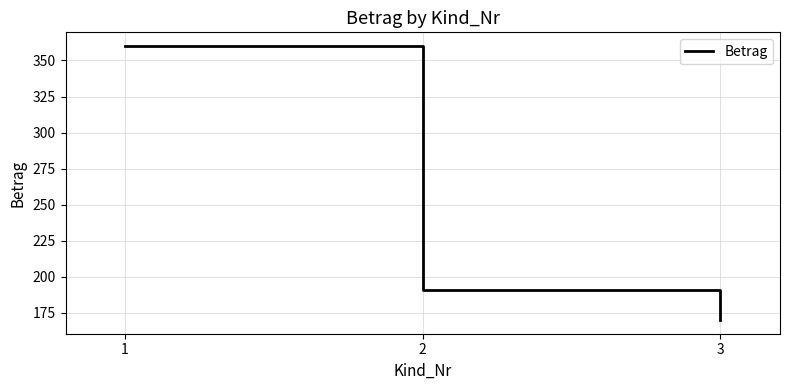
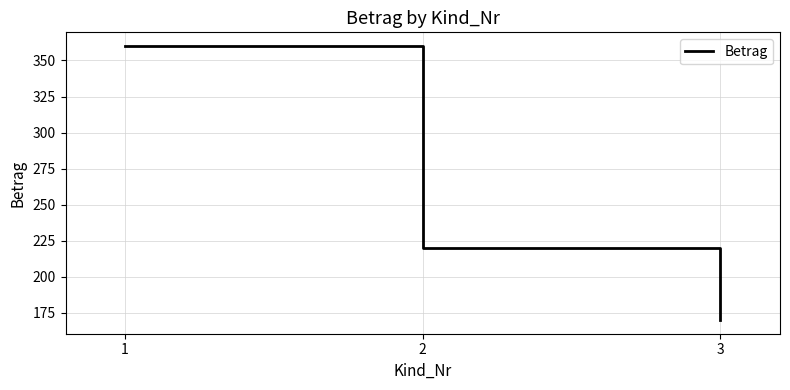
2: 191 -> 220
